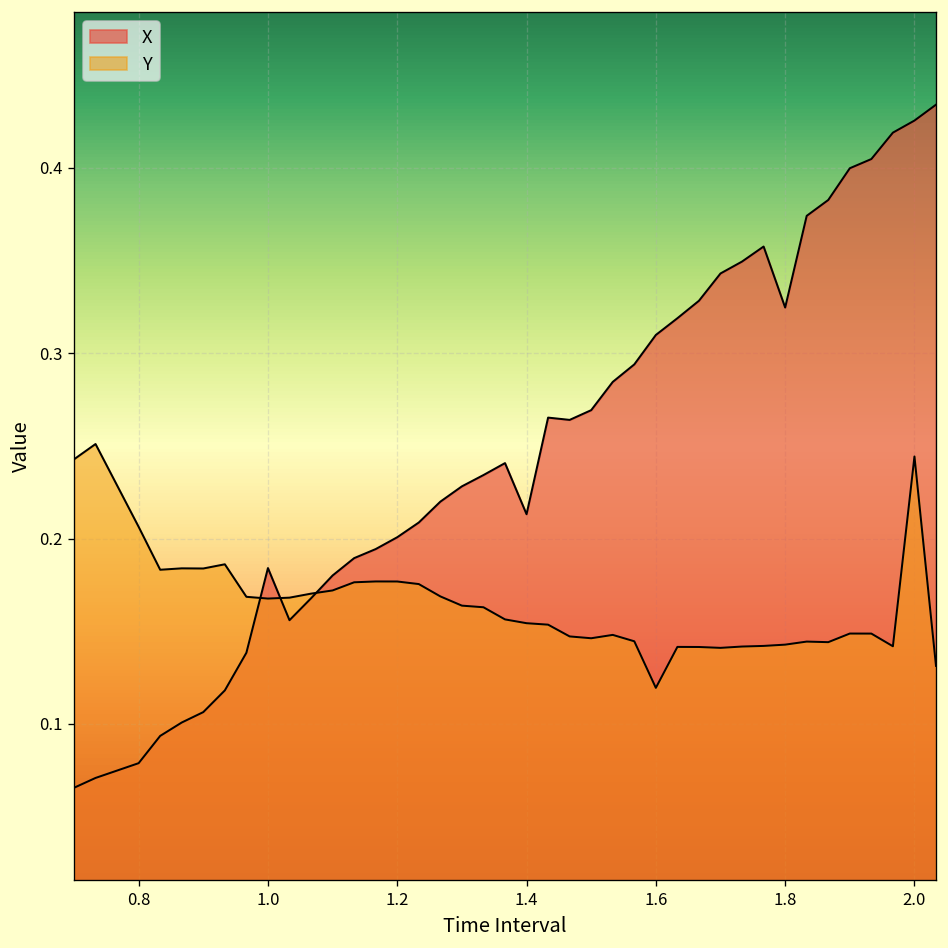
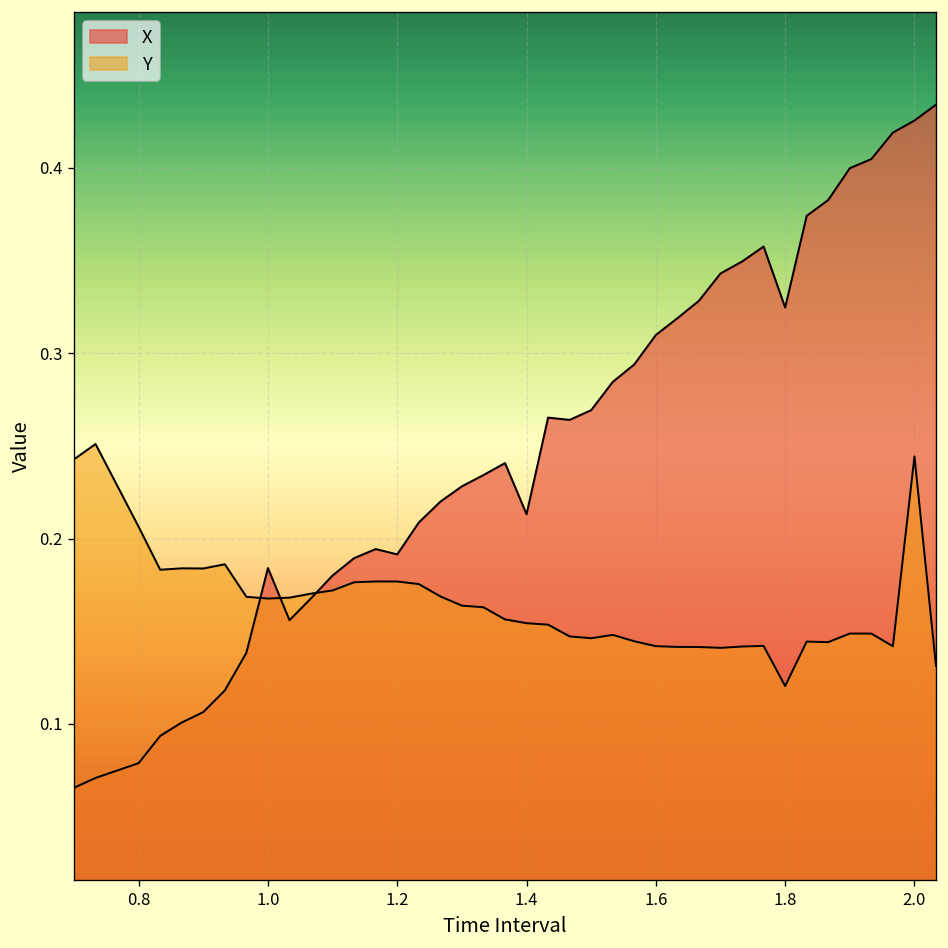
X, 1.2: 0.201 -> 0.191
Y, 1.6: 0.119 -> 0.142
Y, 1.8: 0.143 -> 0.120
